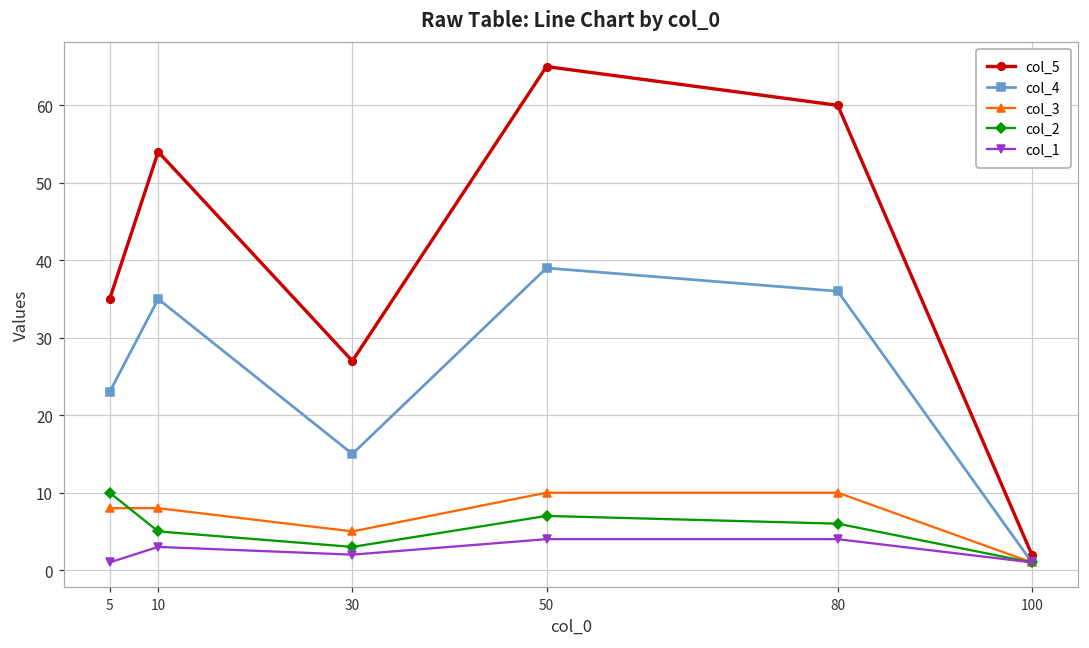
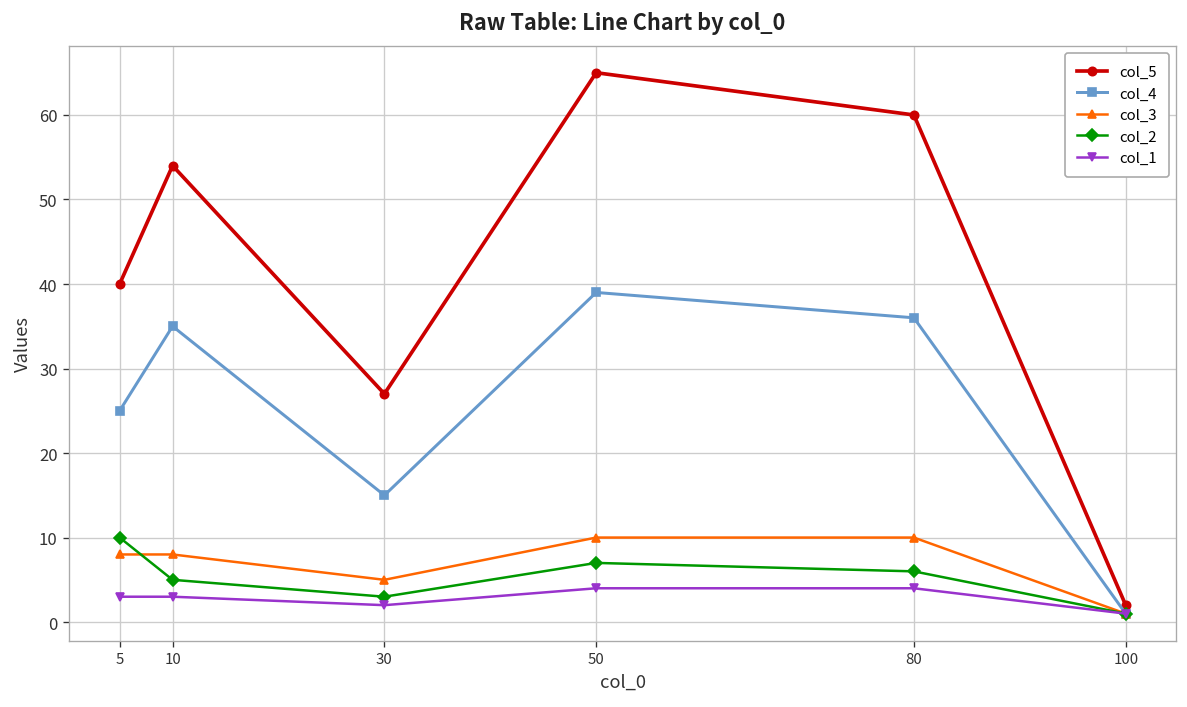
col_5, 5: 35 -> 40
col_4, 5: 23 -> 25
col_1, 5: 1 -> 3
